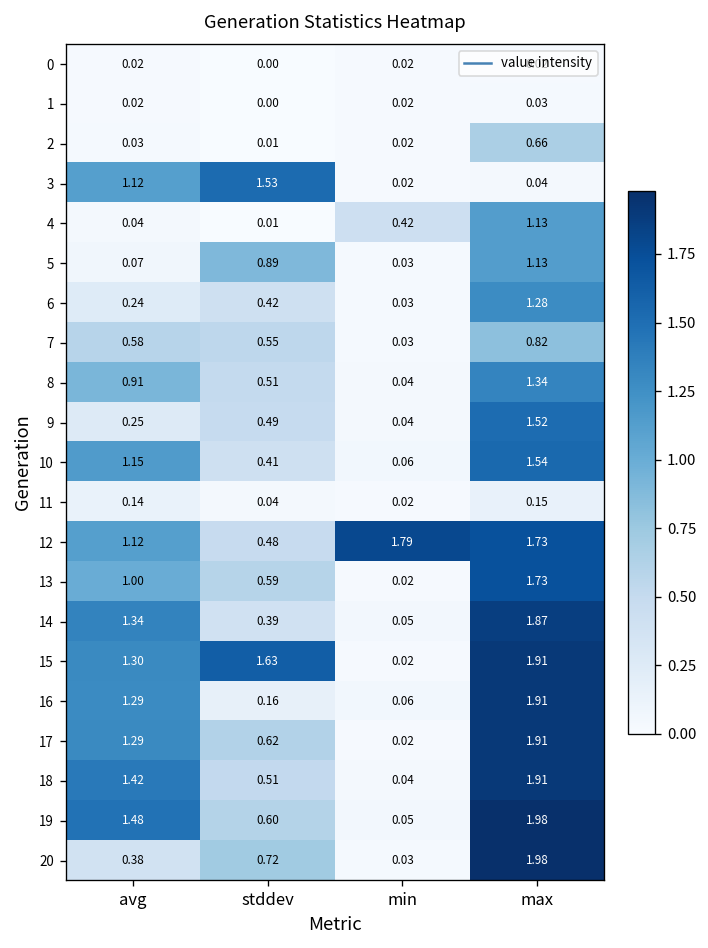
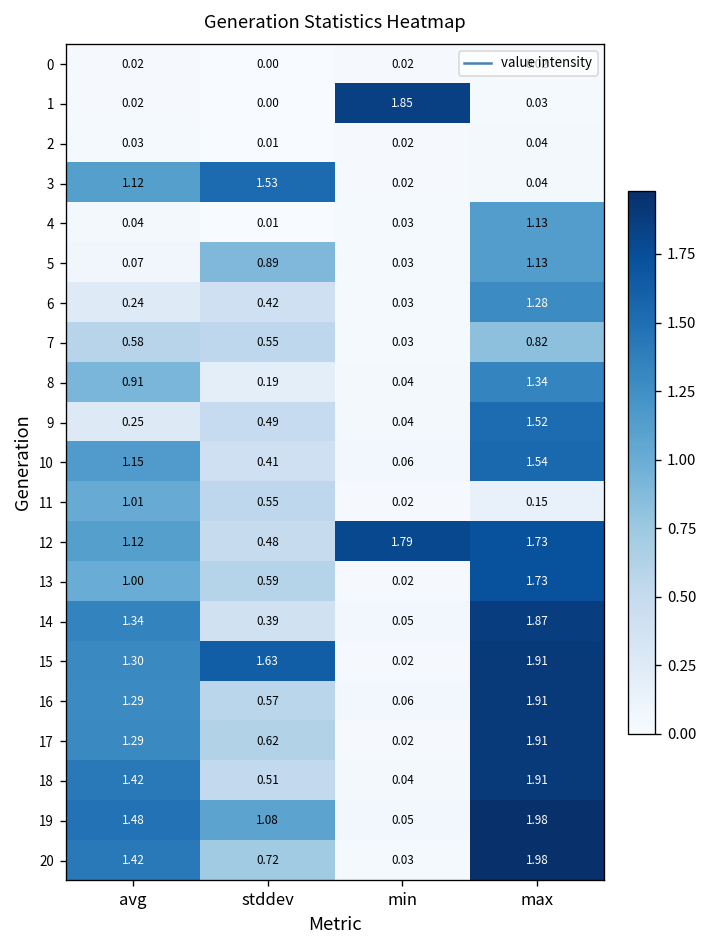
1, min: 0.02 -> 1.85
2, max: 0.66 -> 0.04
4, min: 0.42 -> 0.03
8, stddev: 0.51 -> 0.19
11, avg: 0.14 -> 1.01
11, stddev: 0.04 -> 0.55
16, stddev: 0.16 -> 0.57
19, stddev: 0.60 -> 1.08
20, avg: 0.38 -> 1.42
